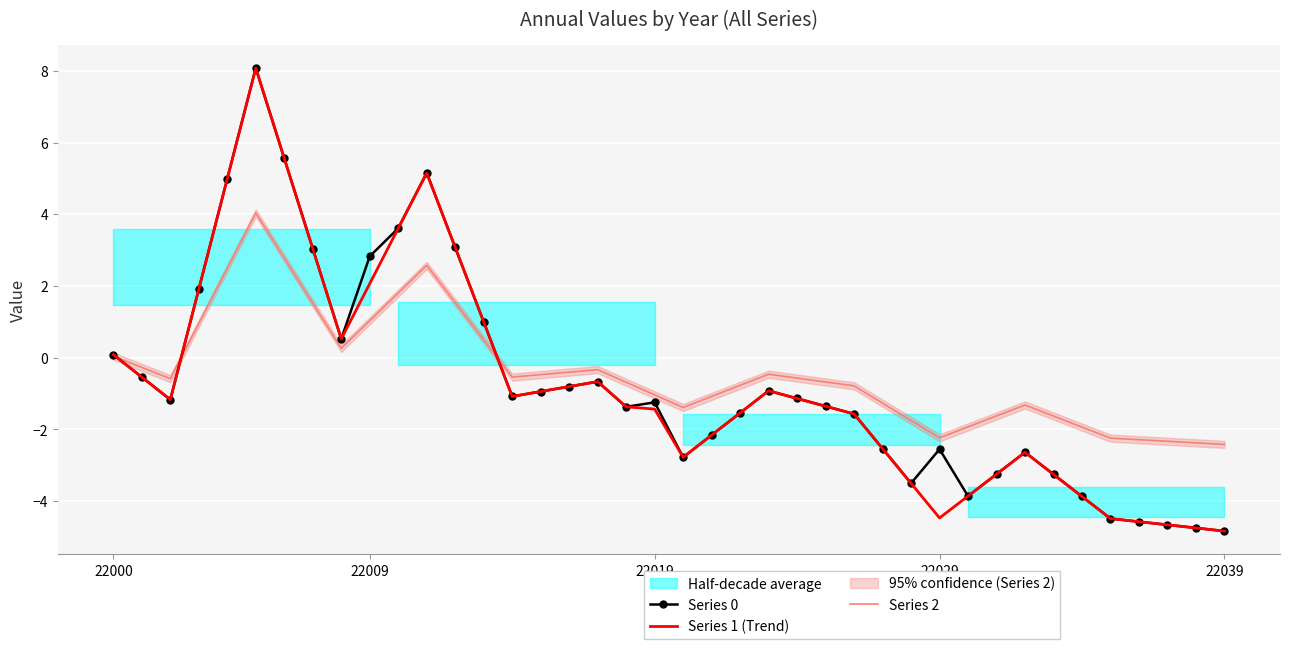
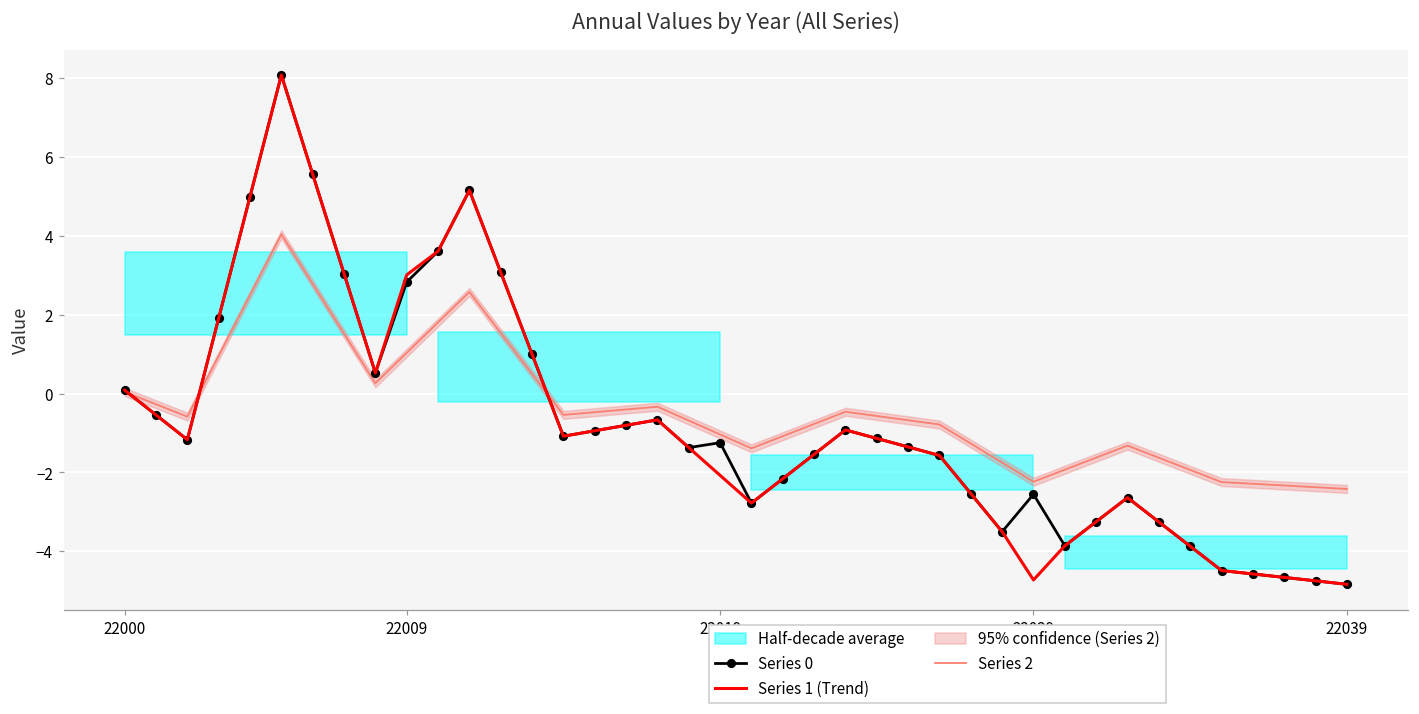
Series 1 (Trend), 22009: 2.1 -> 3.0
Series 1 (Trend), 22019: -1.4 -> -2.1
Series 1 (Trend), 22029: -4.5 -> -4.7
